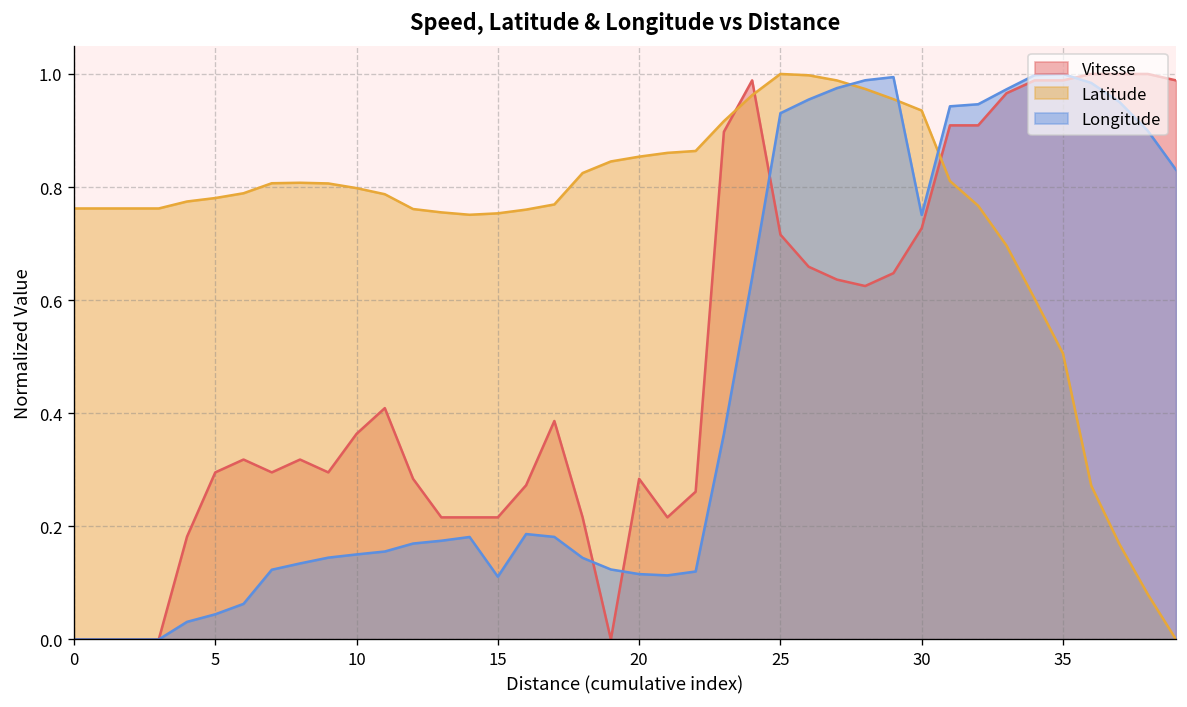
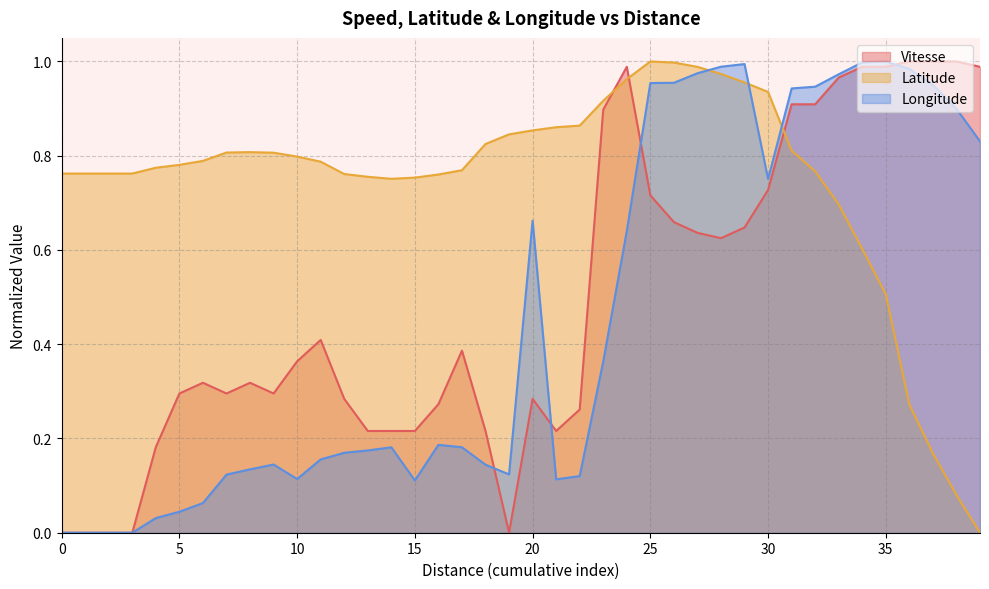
Longitude, 10: 0.15 -> 0.11
Longitude, 20: 0.12 -> 0.66
Longitude, 25: 0.93 -> 0.95
